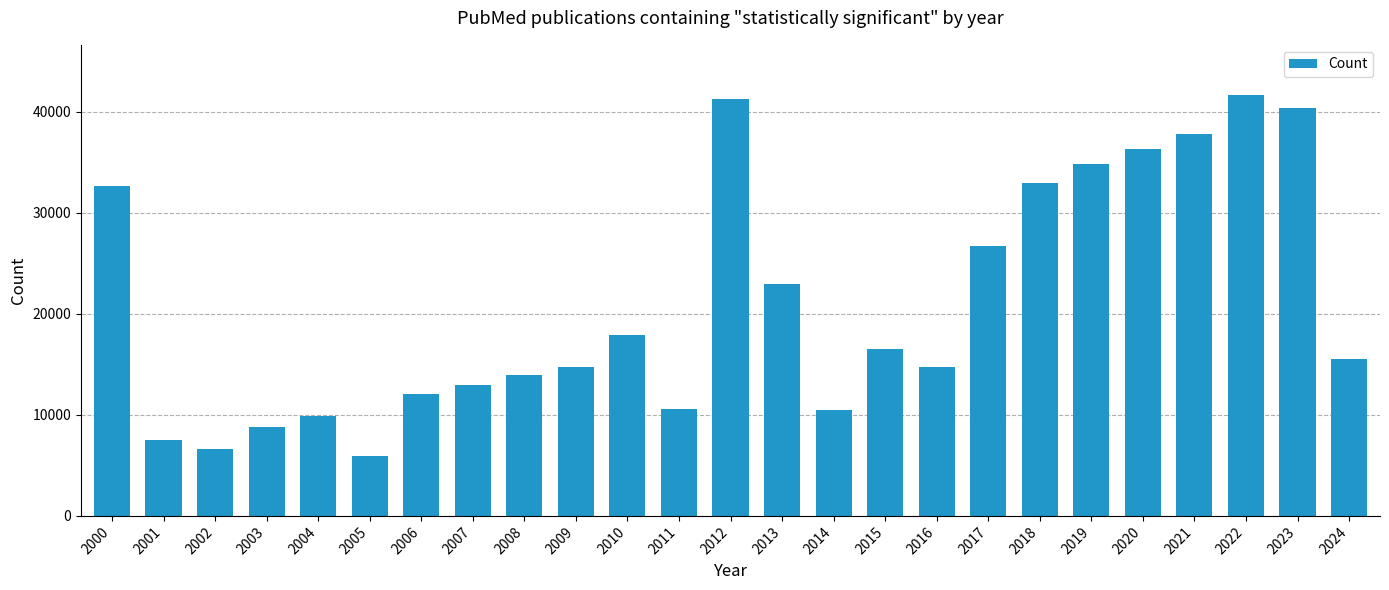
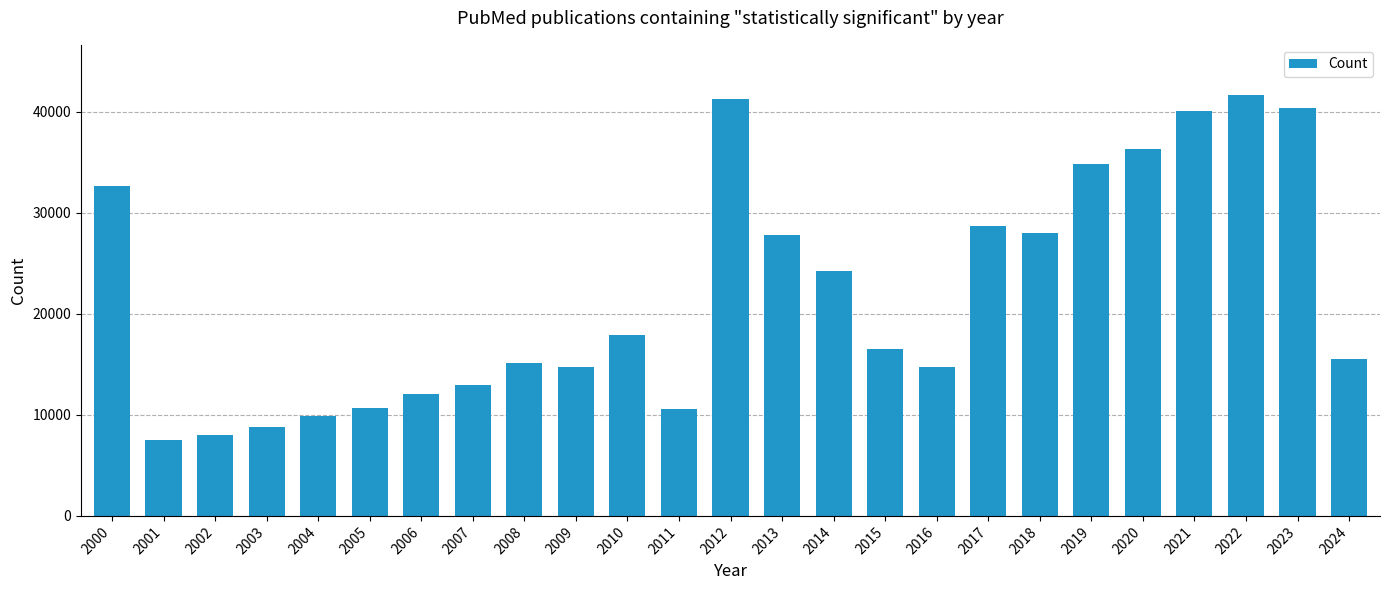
2002: 6700 -> 8000
2005: 5900 -> 10700
2008: 13900 -> 15200
2013: 22900 -> 27800
2014: 10500 -> 24300
2017: 26700 -> 28700
2018: 33000 -> 28000
2021: 37800 -> 40100
